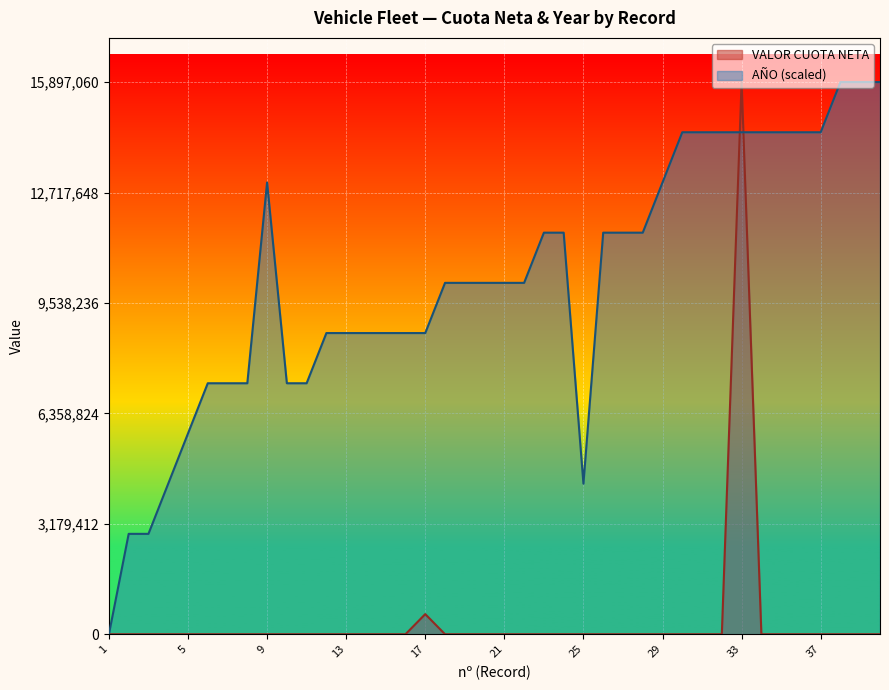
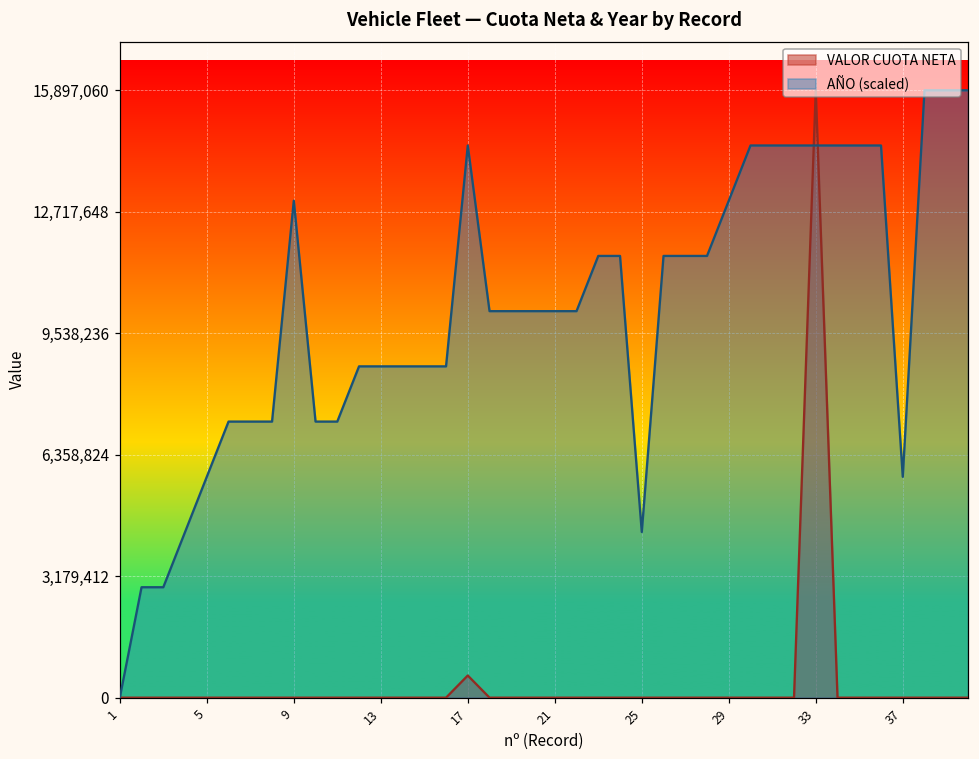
AÑO (scaled), 17: 8,700,000 -> 14,500,000
AÑO (scaled), 37: 14,500,000 -> 5,800,000
